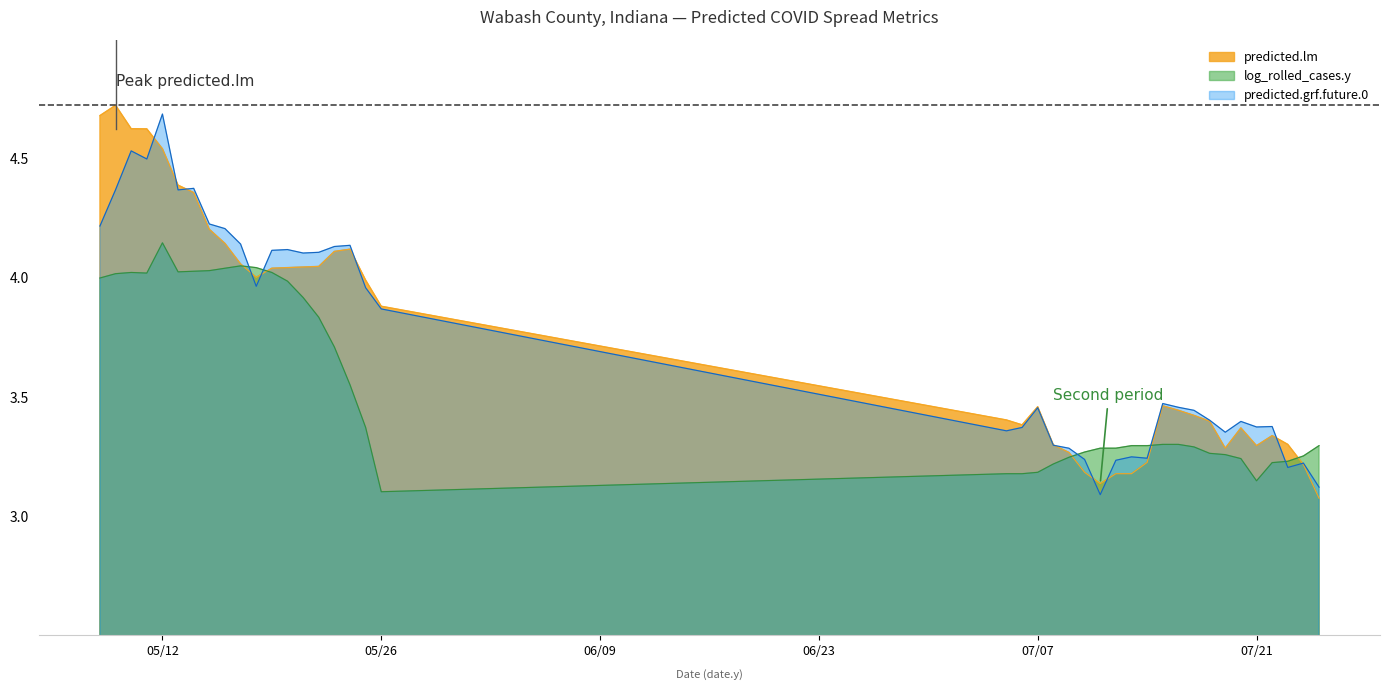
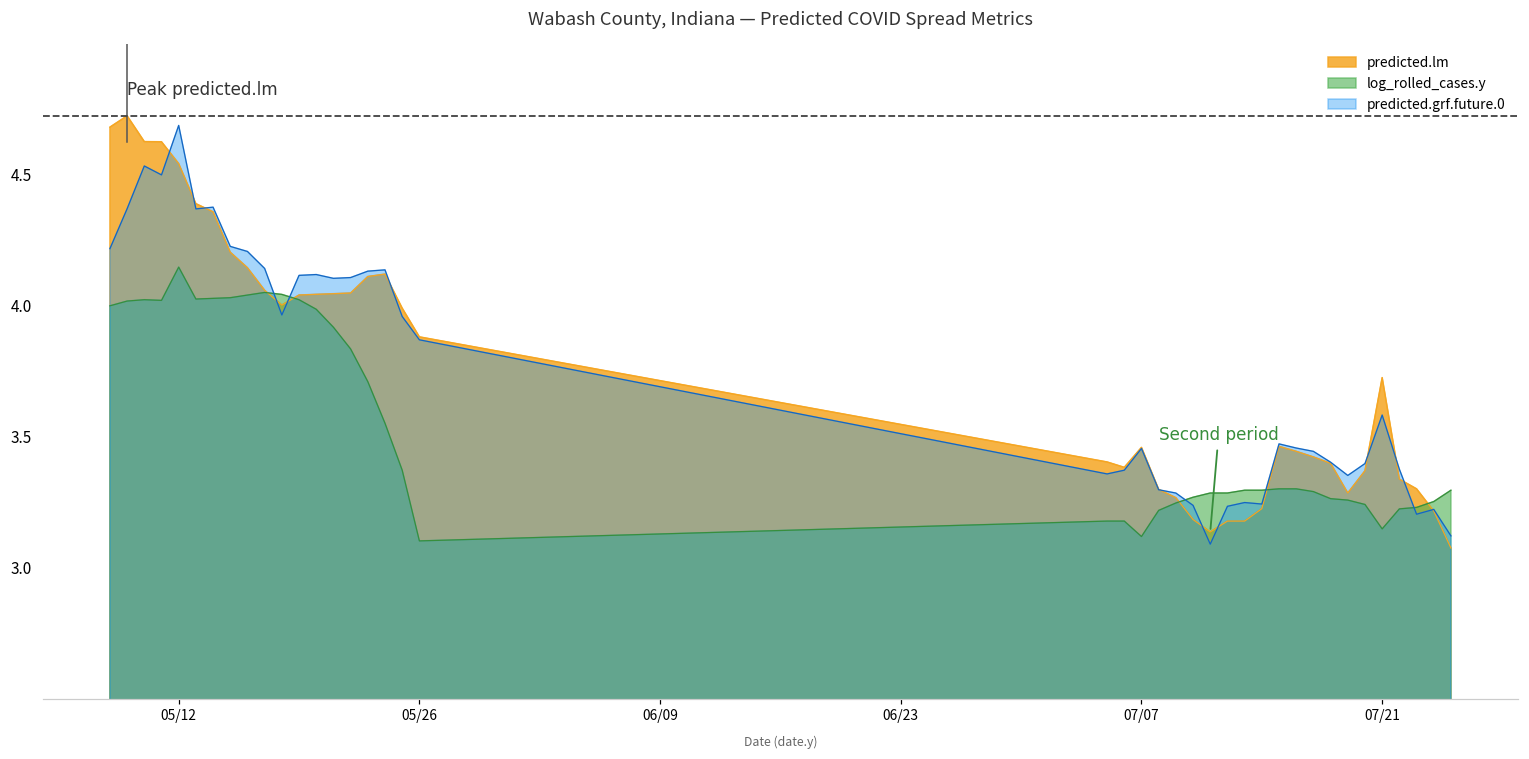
log_rolled_cases.y, 07/07: 3.18 -> 3.12
predicted.lm, 07/21: 3.30 -> 3.73
predicted.grf.future.0, 07/21: 3.37 -> 3.58
